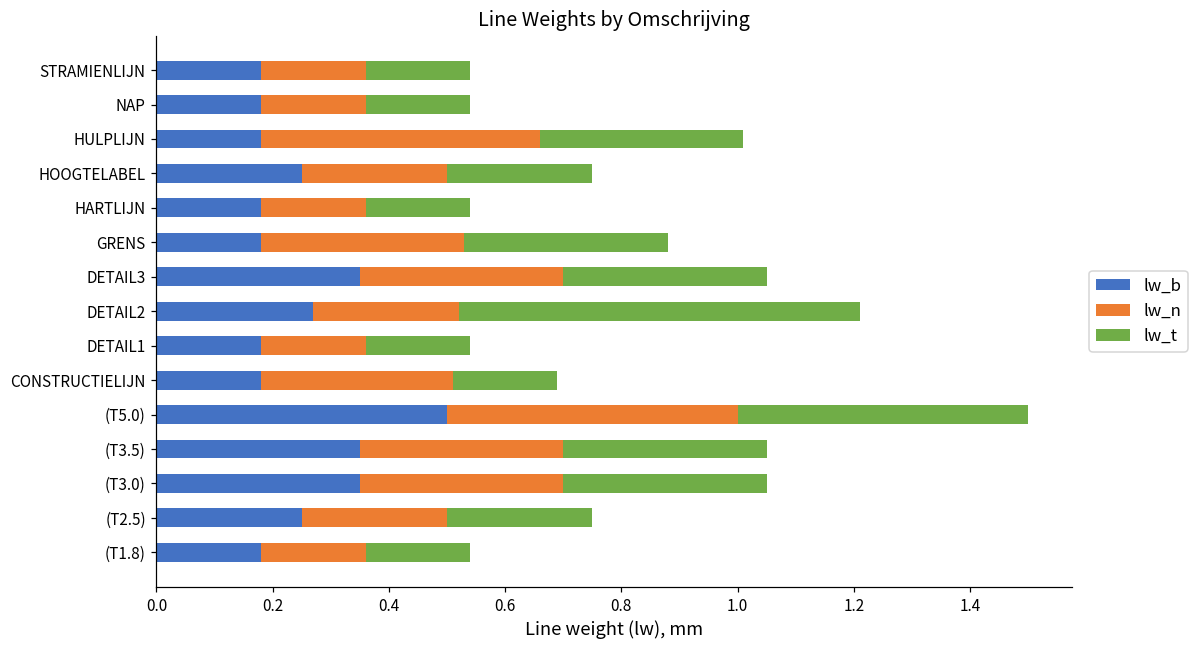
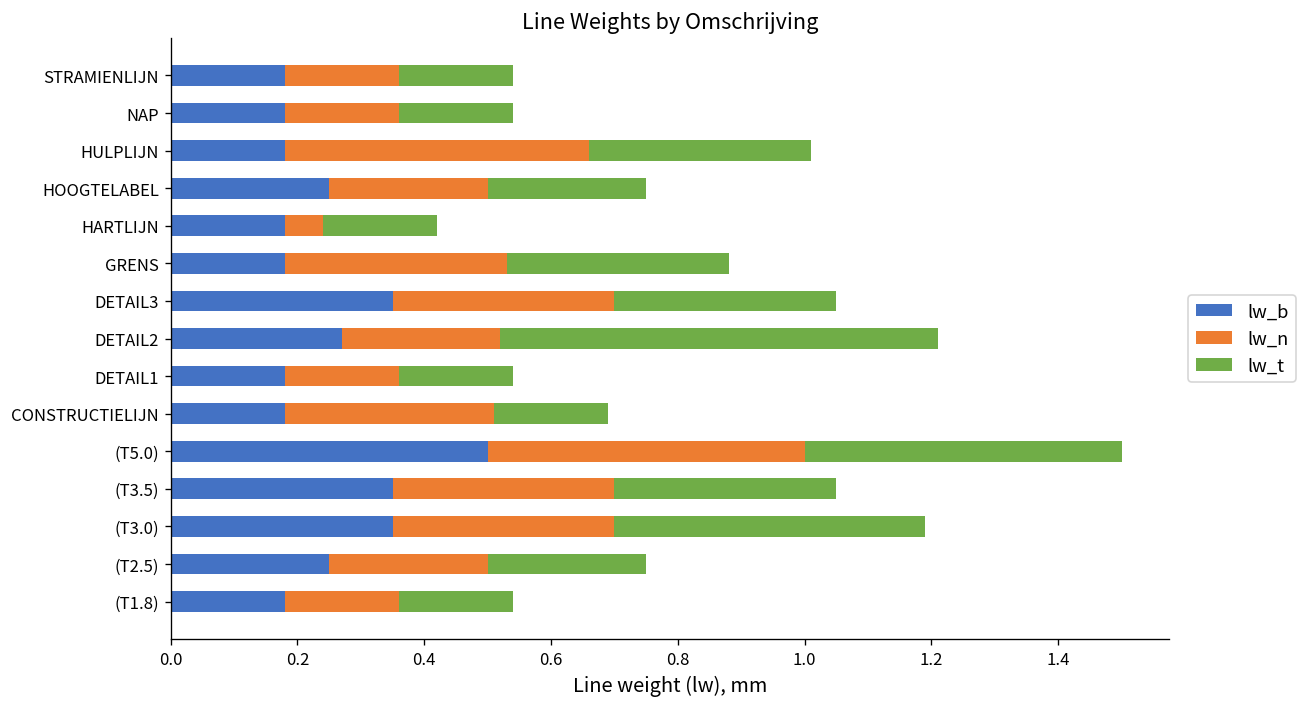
lw_n, HARTLIJN: 0.18 -> 0.06
lw_t, (T3.0): 0.35 -> 0.49
